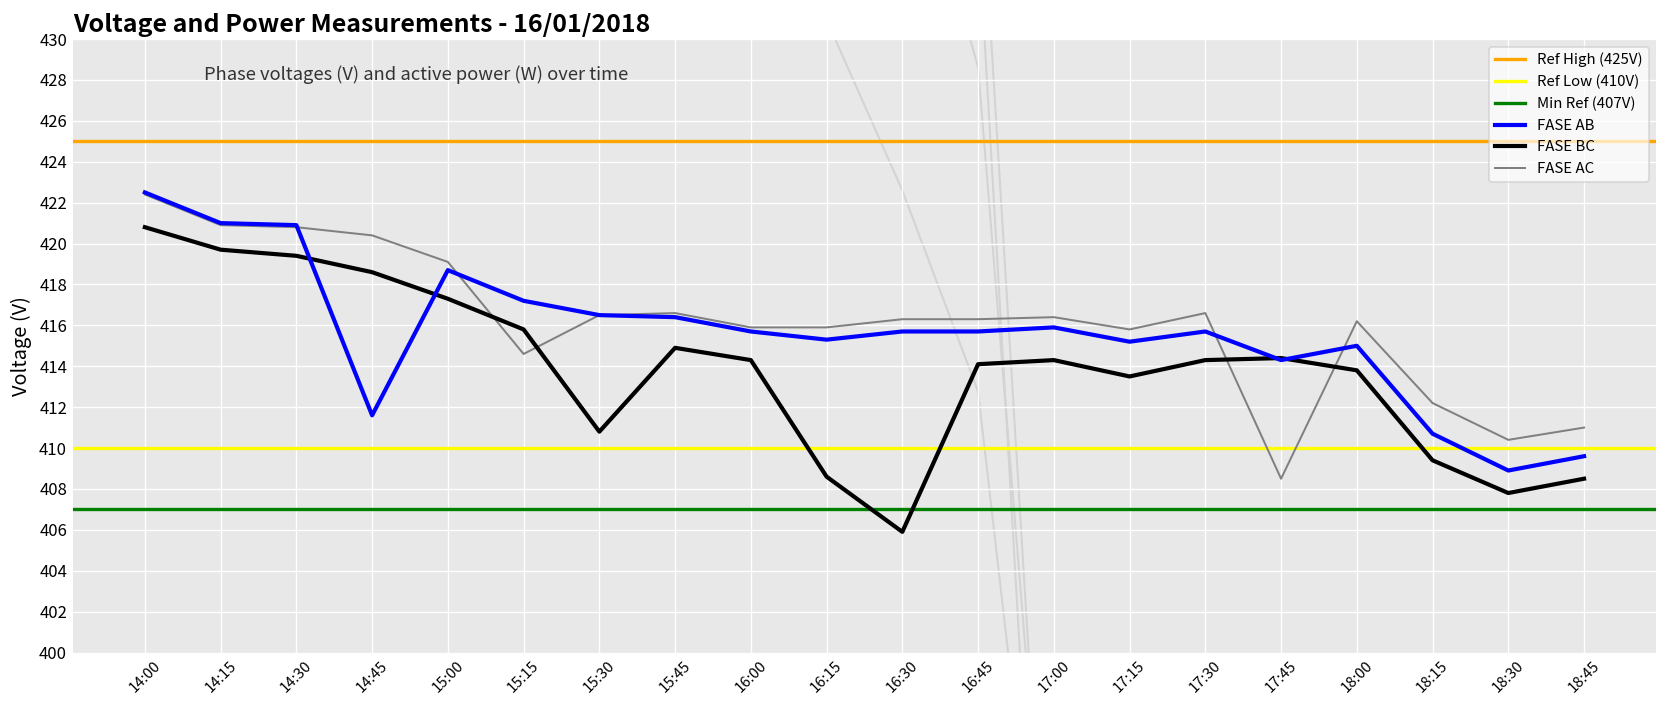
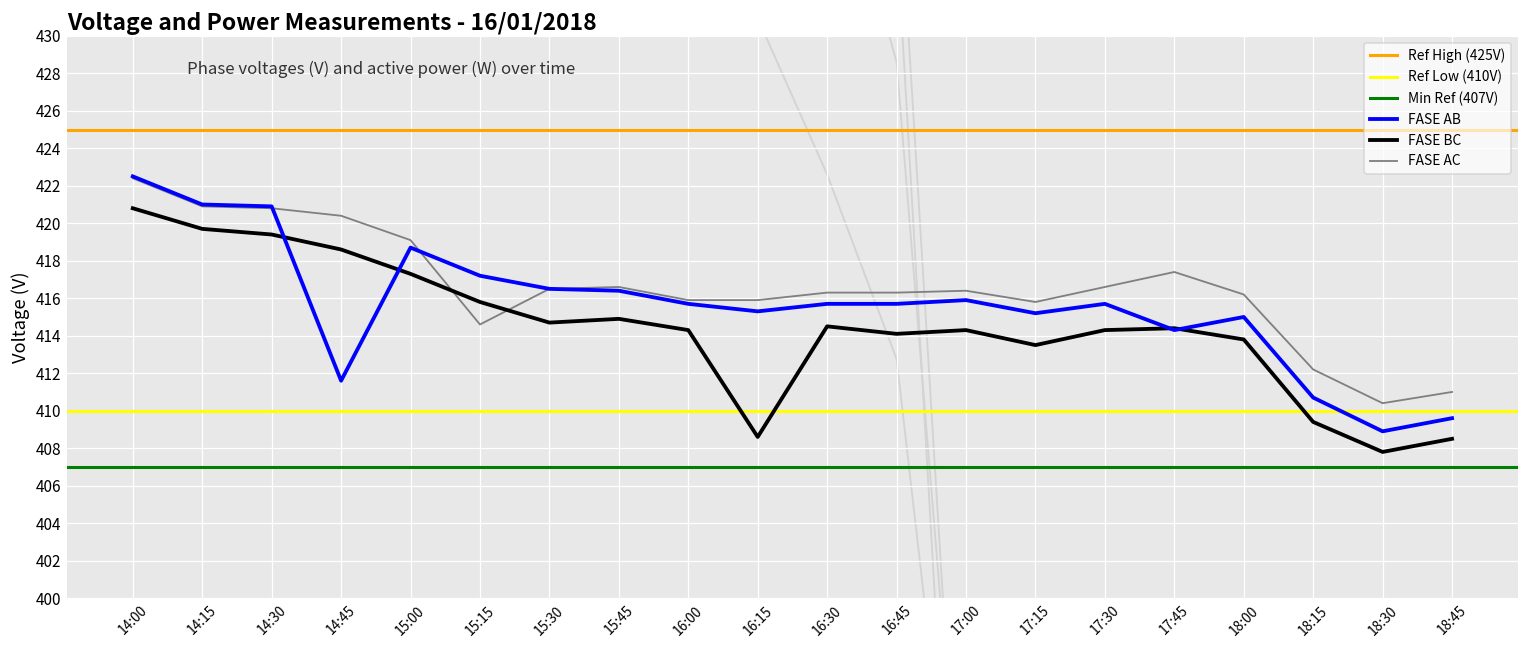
FASE BC, 15:30: 410.8 -> 414.7
FASE BC, 16:30: 405.9 -> 414.5
FASE AC, 17:45: 408.5 -> 417.4
